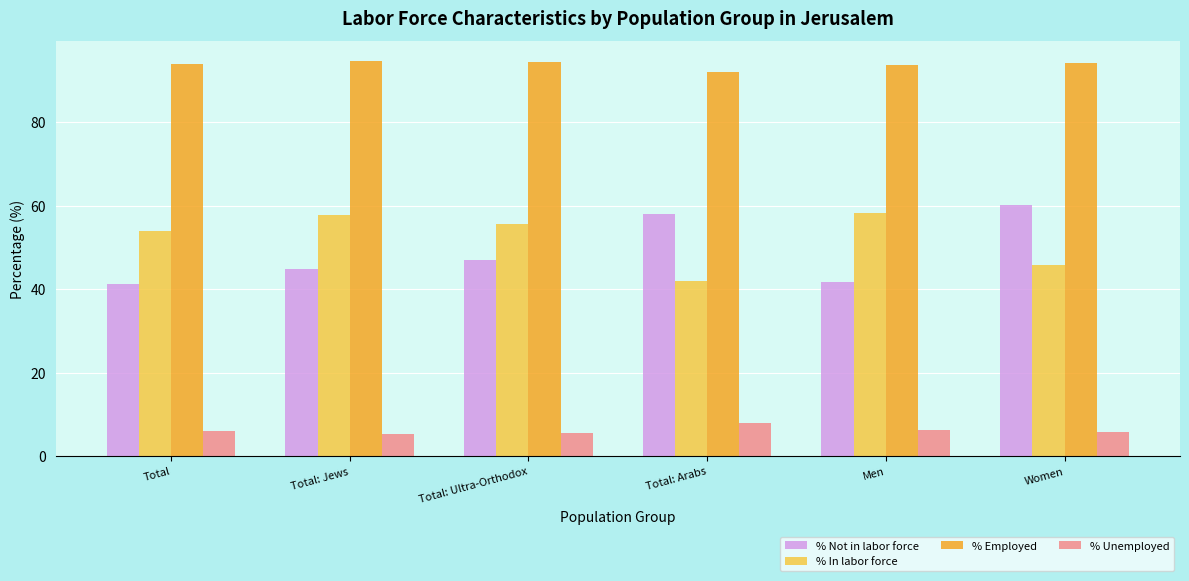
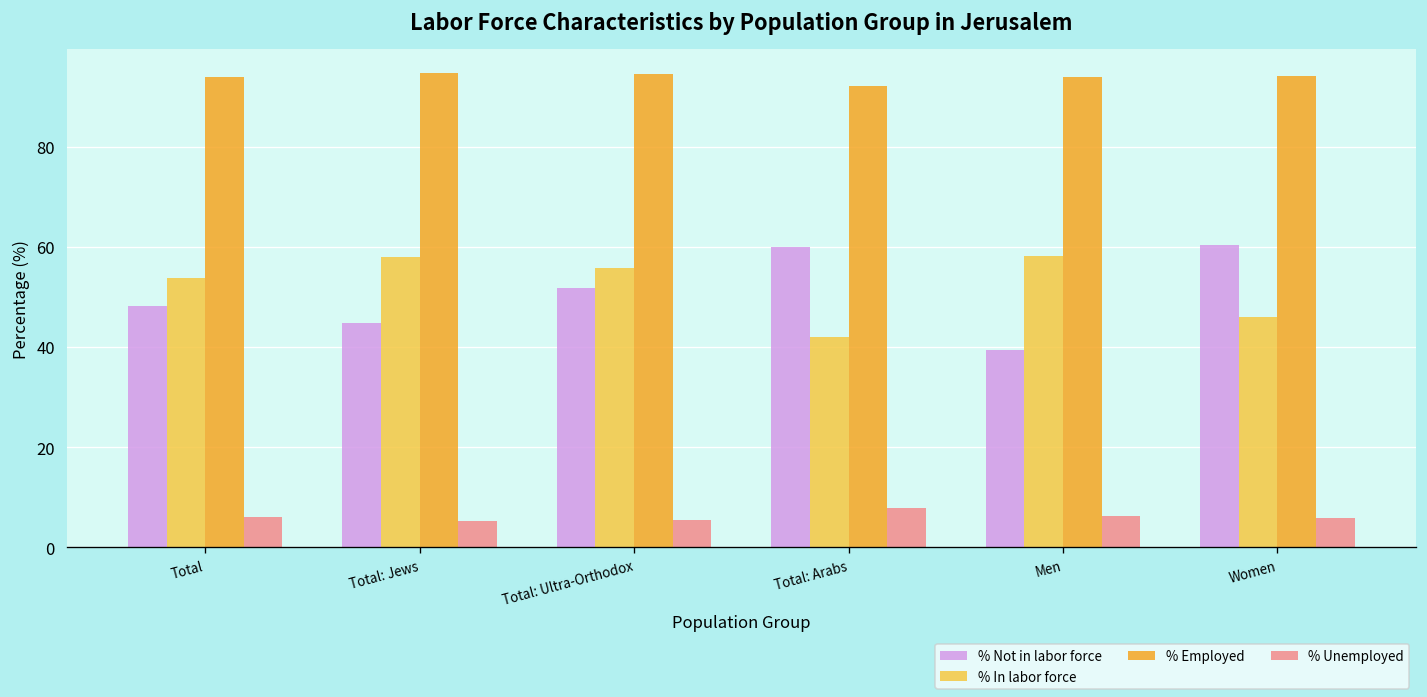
% Not in labor force, Total: 41 -> 48
% Not in labor force, Total: Ultra-Orthodox: 47 -> 52
% Not in labor force, Total: Arabs: 58 -> 60
% Not in labor force, Men: 42 -> 39
